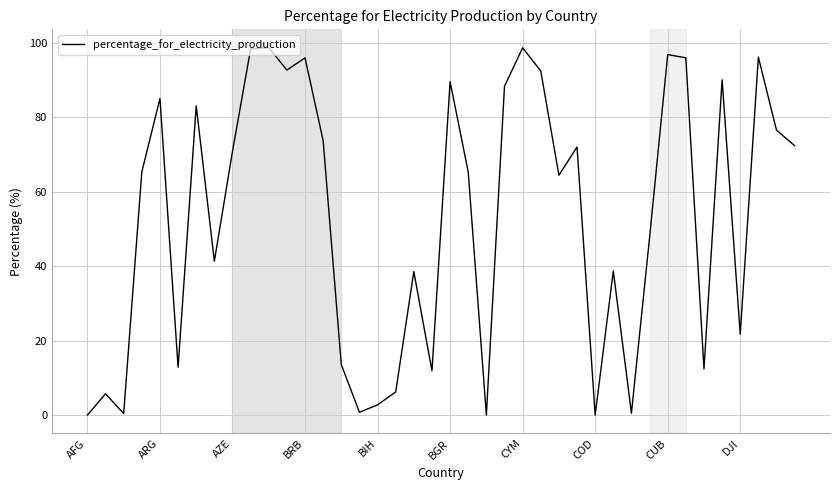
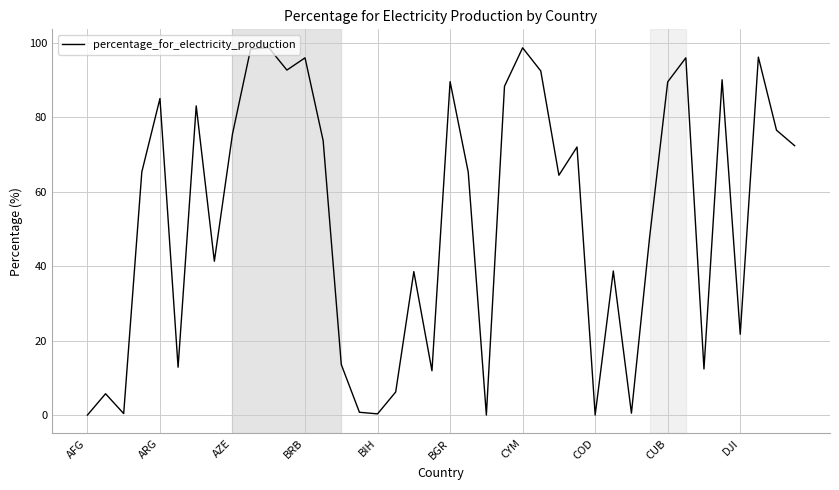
AZE: 71 -> 76
BIH: 3 -> 0
CUB: 97 -> 90
